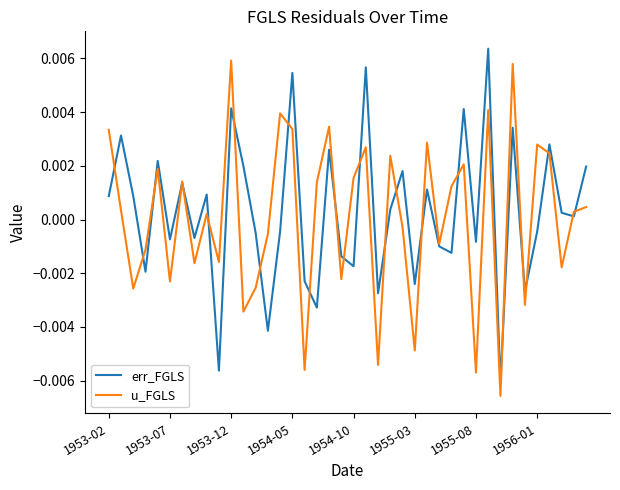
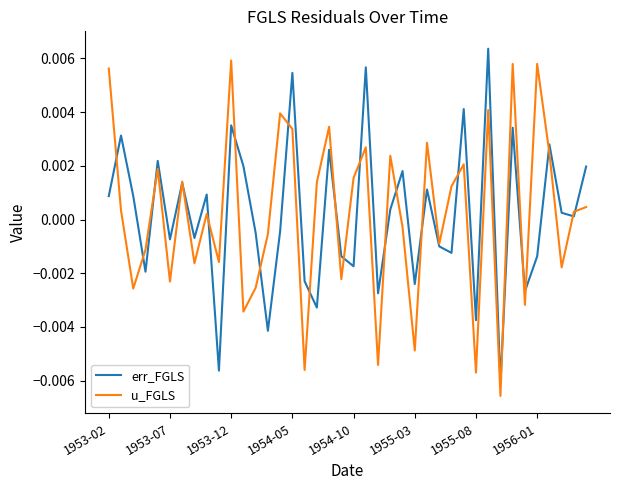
u_FGLS, 1953-02: 0.0033 -> 0.0056
err_FGLS, 1953-12: 0.0041 -> 0.0035
err_FGLS, 1955-08: -0.0008 -> -0.0037
err_FGLS, 1956-01: -0.0004 -> -0.0014
u_FGLS, 1956-01: 0.0028 -> 0.0058
